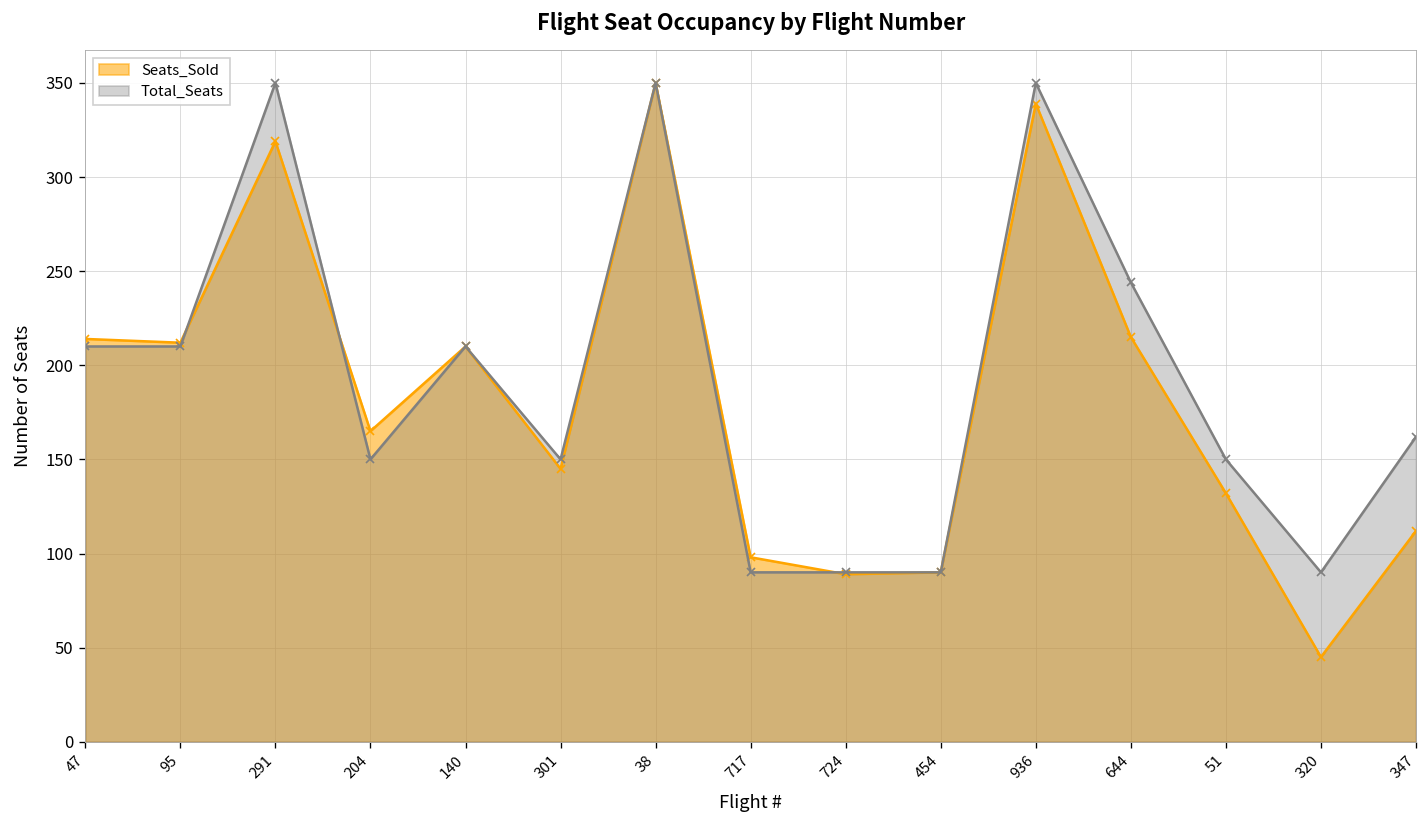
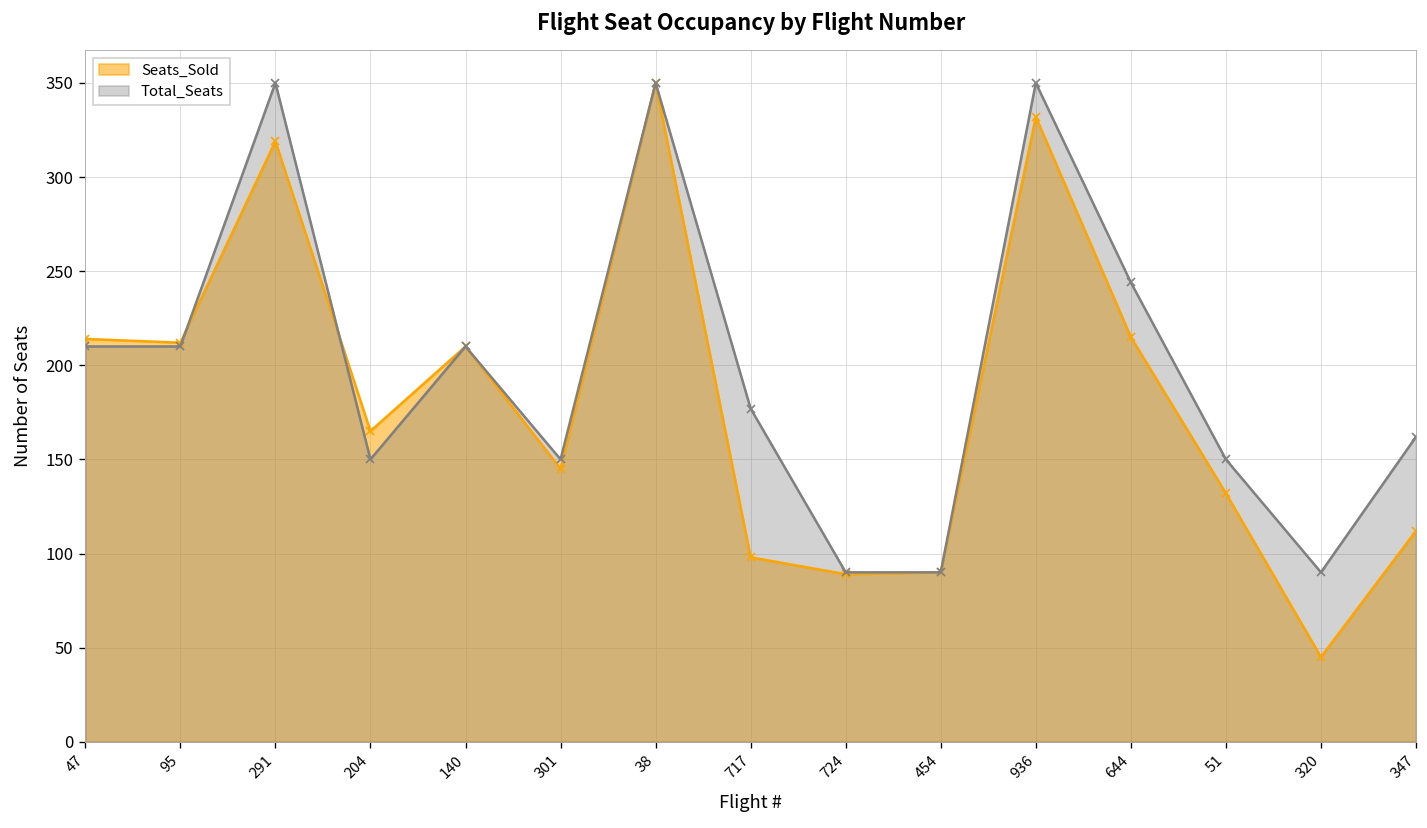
Total_Seats, 717: 90 -> 177
Seats_Sold, 936: 339 -> 332
